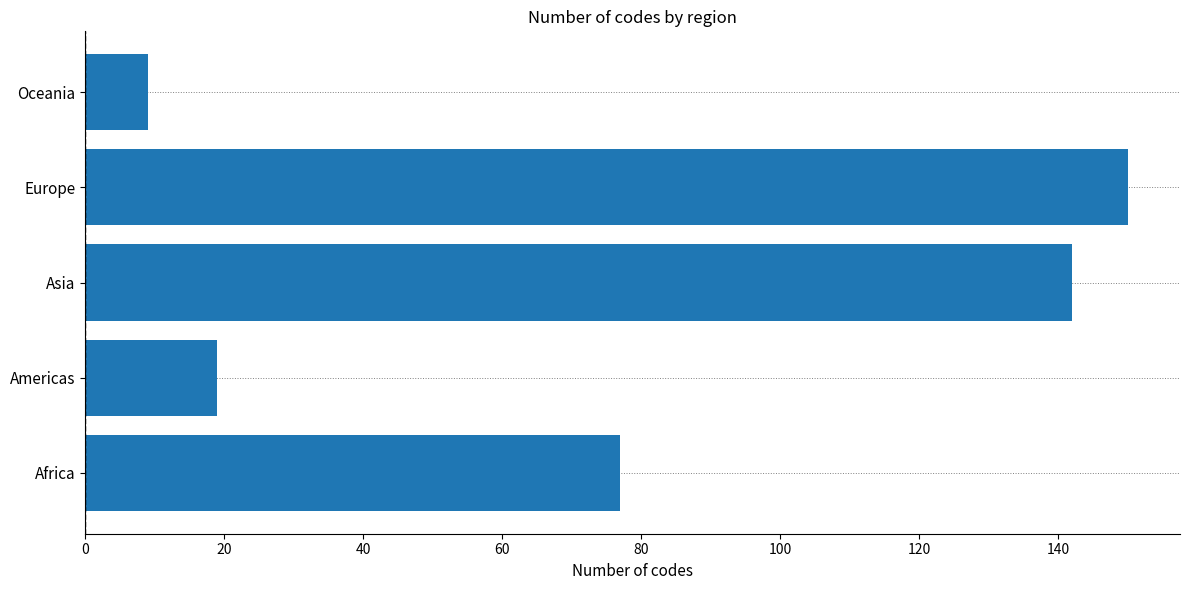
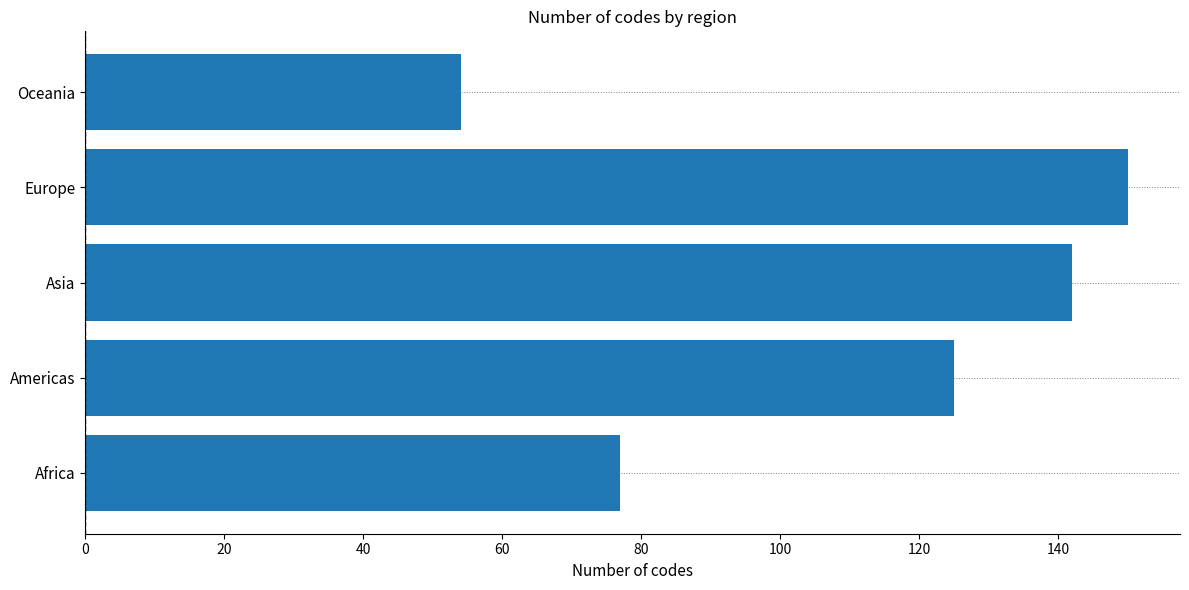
Oceania: 9 -> 54
Americas: 19 -> 125
